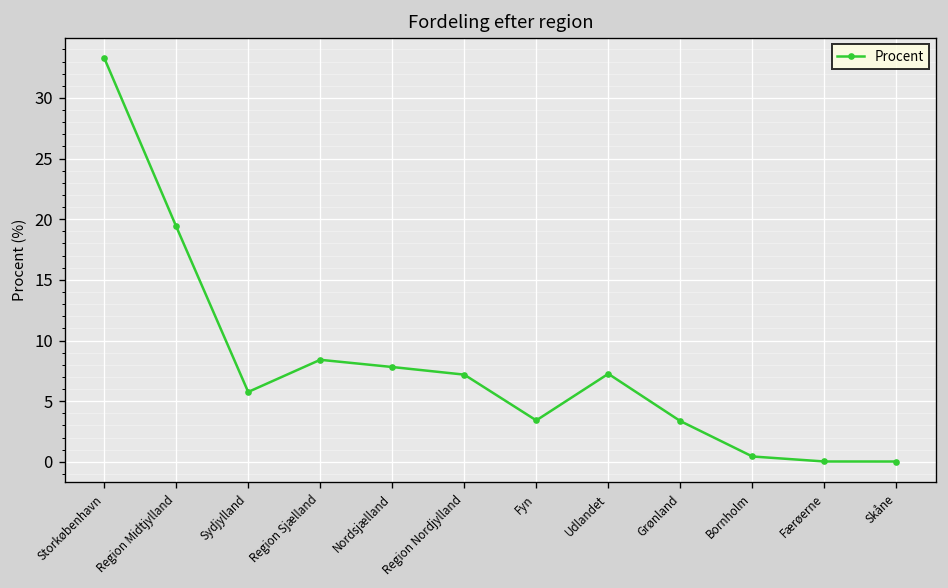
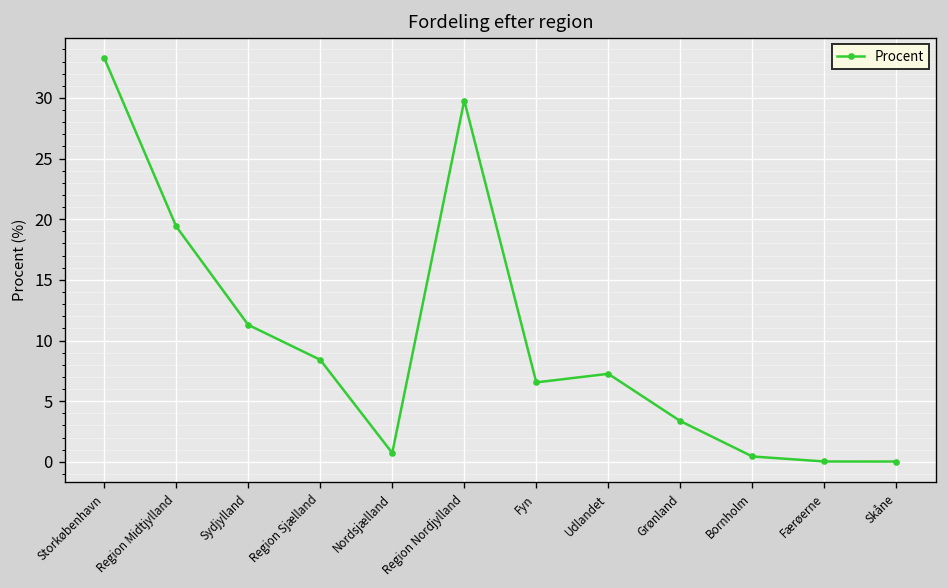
Sydjylland: 5.8 -> 11.3
Nordsjælland: 7.8 -> 0.7
Region Nordjylland: 7.2 -> 29.8
Fyn: 3.4 -> 6.5
